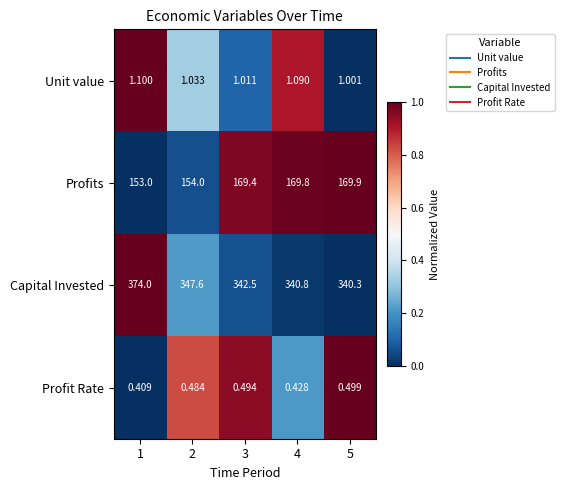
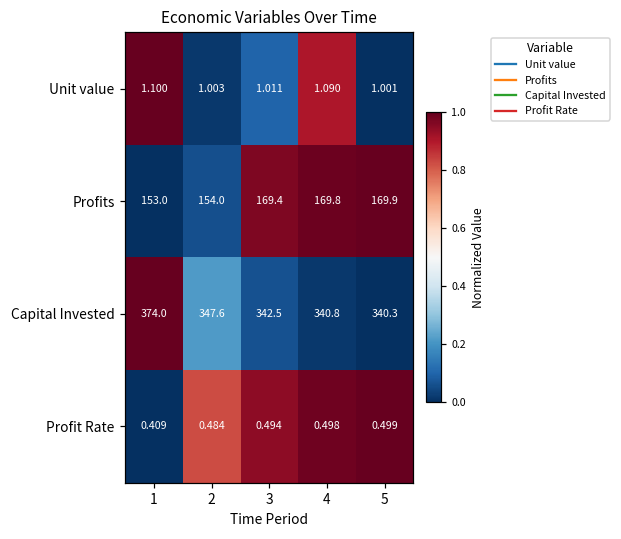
Unit value, 2: 1.033 -> 1.003
Profit Rate, 4: 0.428 -> 0.498
